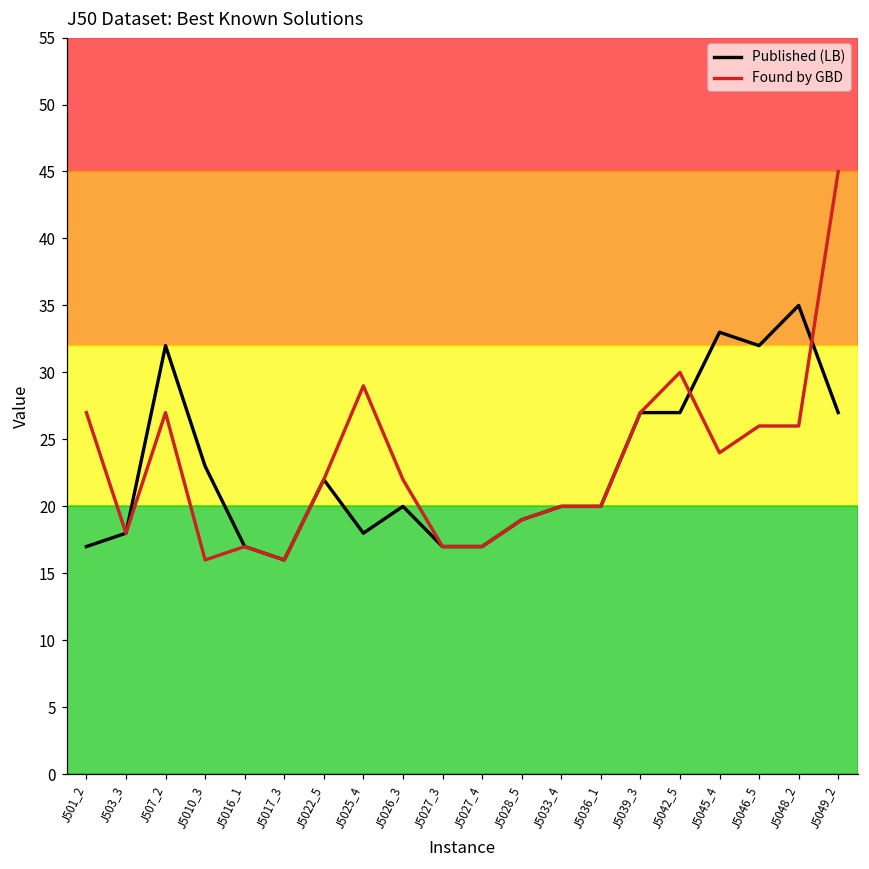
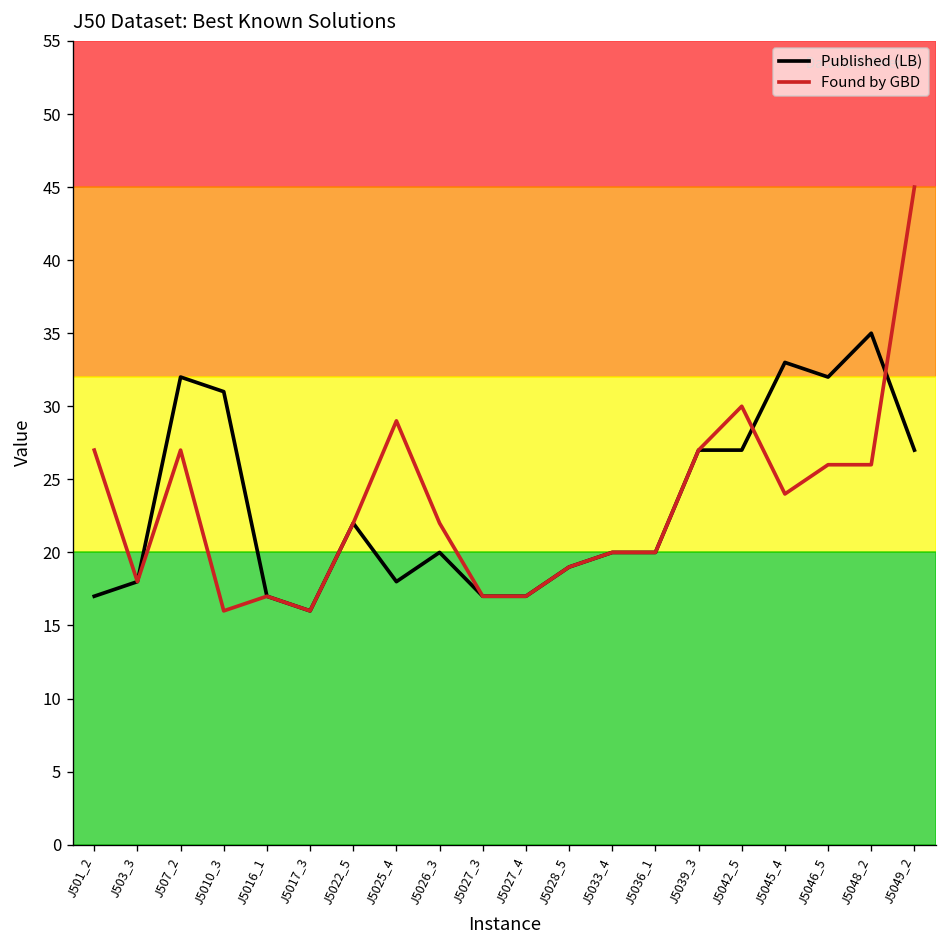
Published (LB), J5010_3: 23 -> 31
